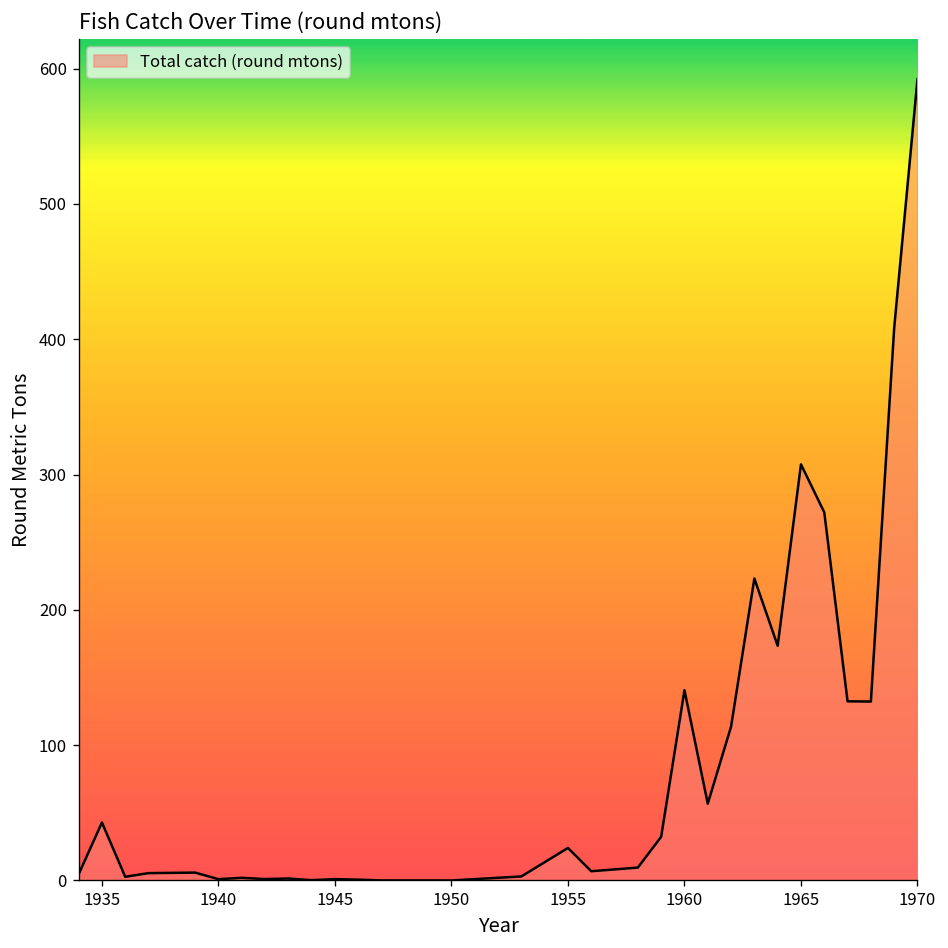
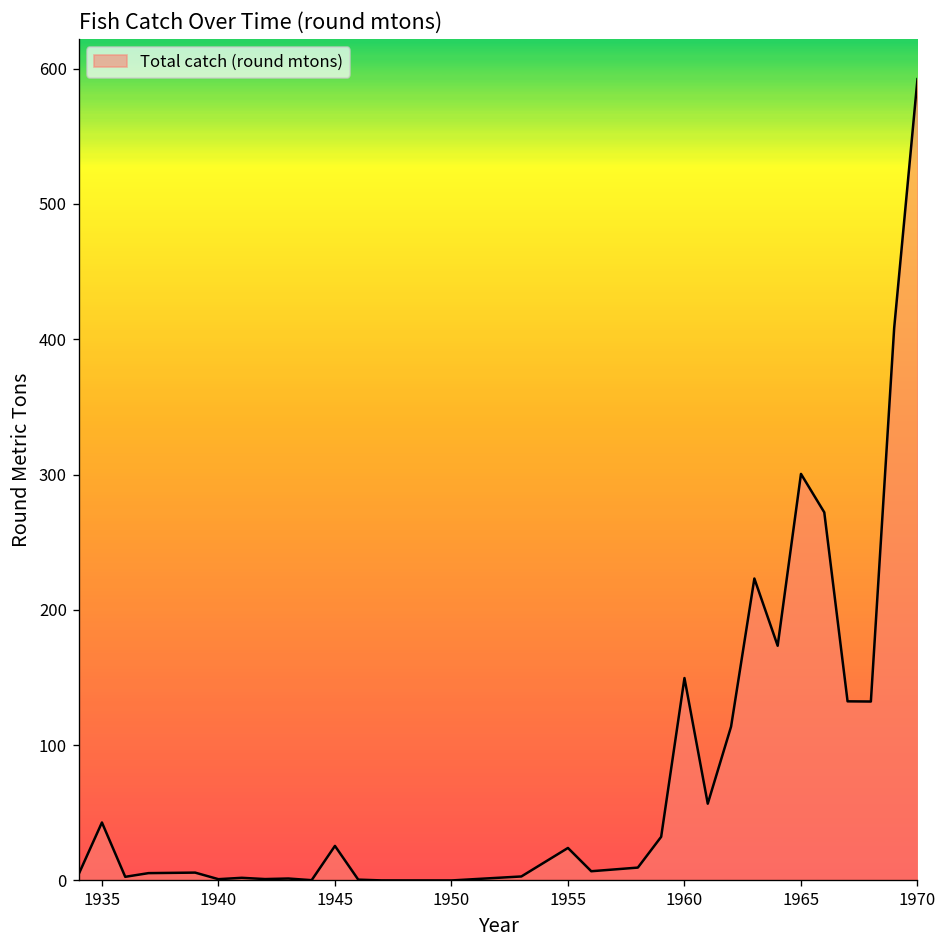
1945: 1 -> 26
1960: 141 -> 150
1965: 308 -> 301
